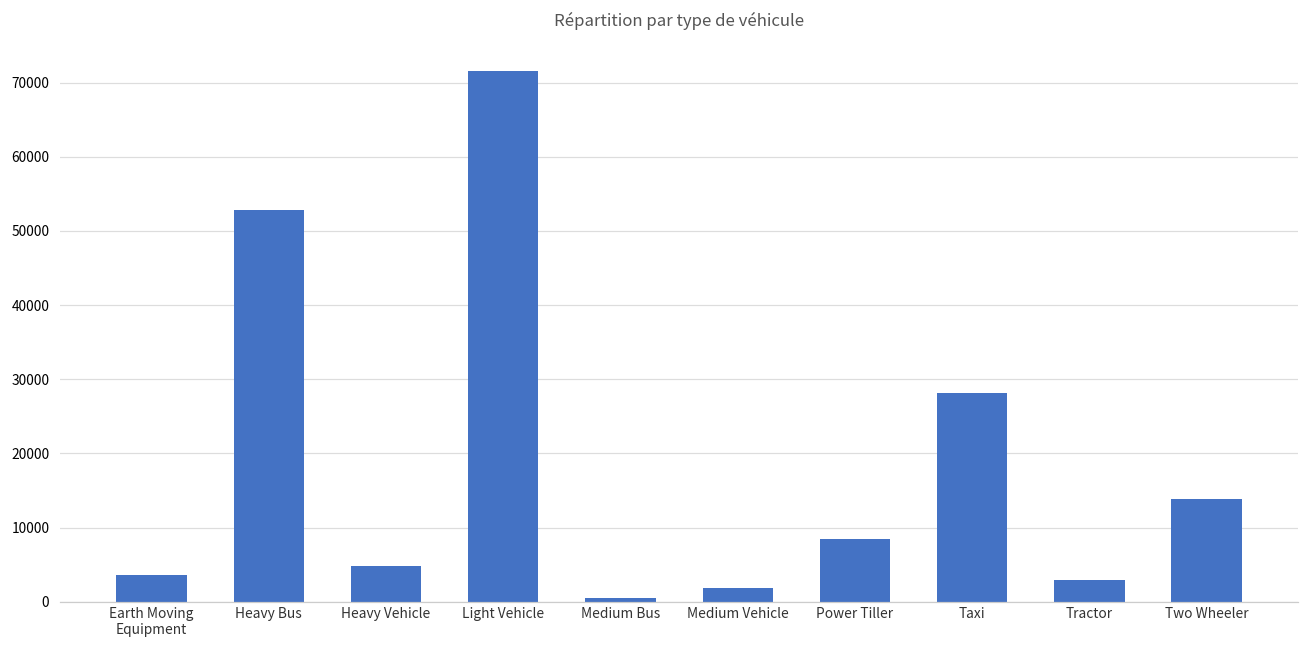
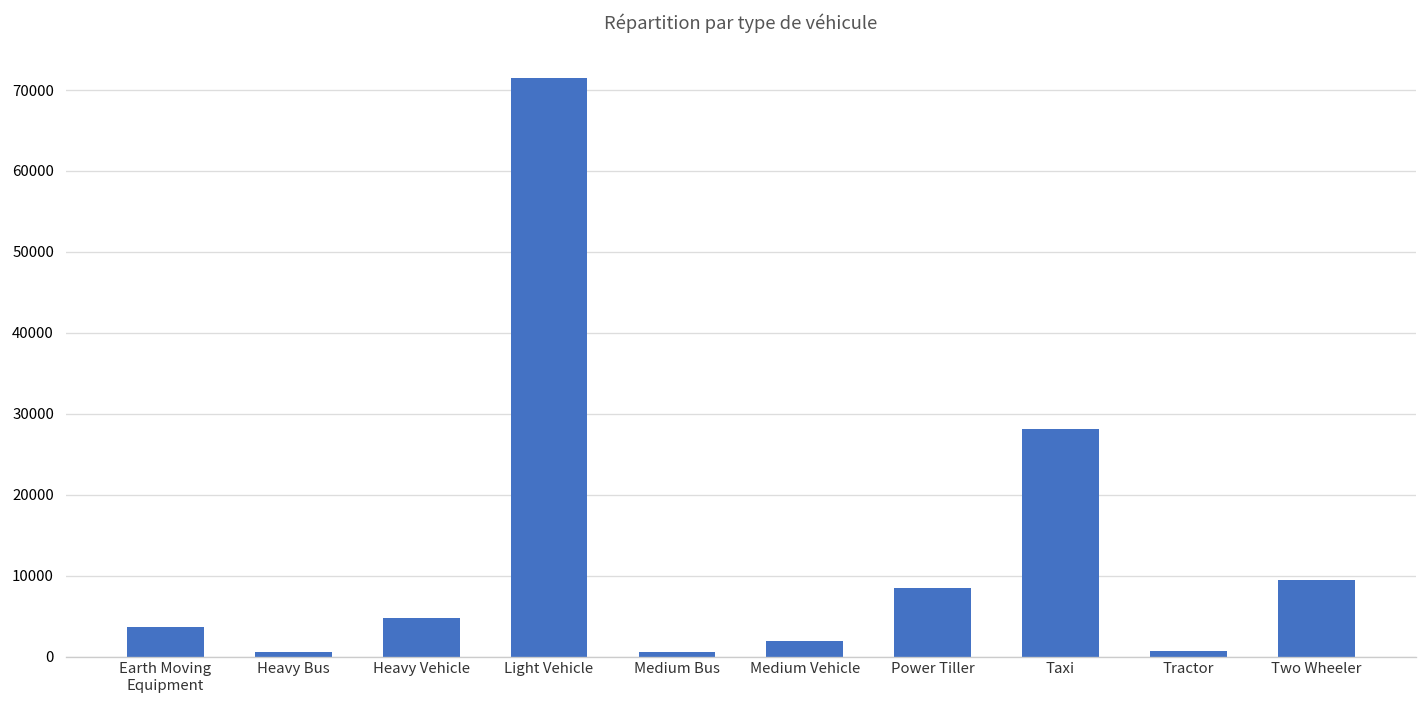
Heavy Bus: 53000 -> 1000
Tractor: 3000 -> 1000
Two Wheeler: 14000 -> 9000
